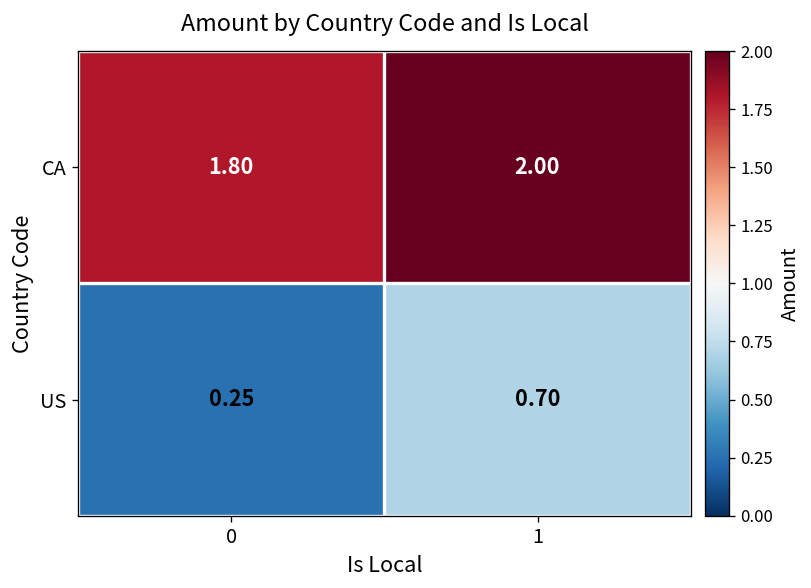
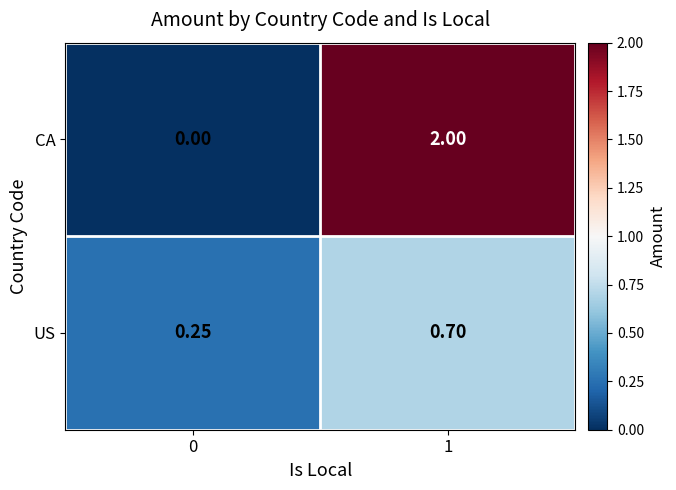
CA, 0: 1.80 -> 0.00
